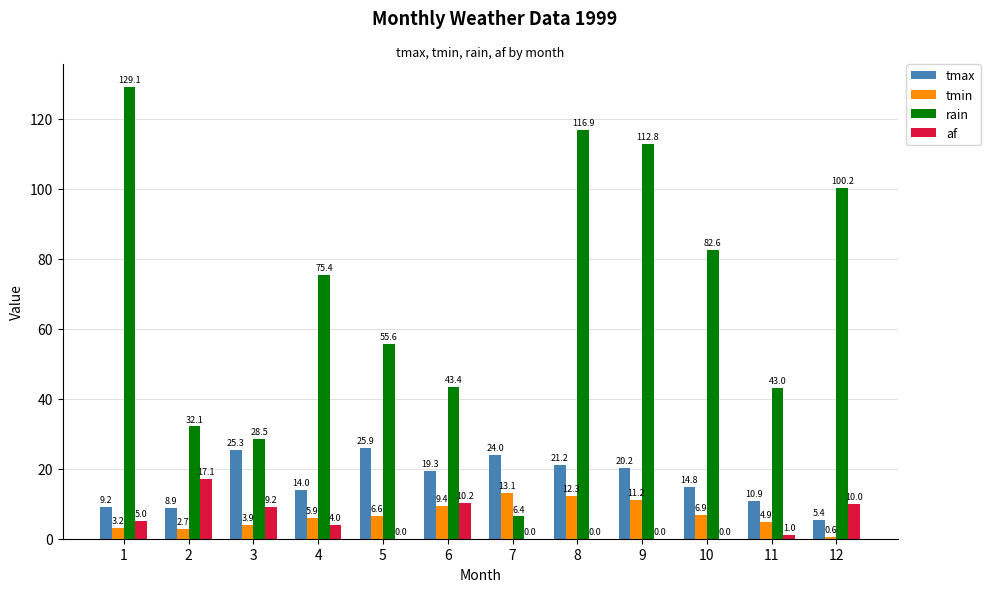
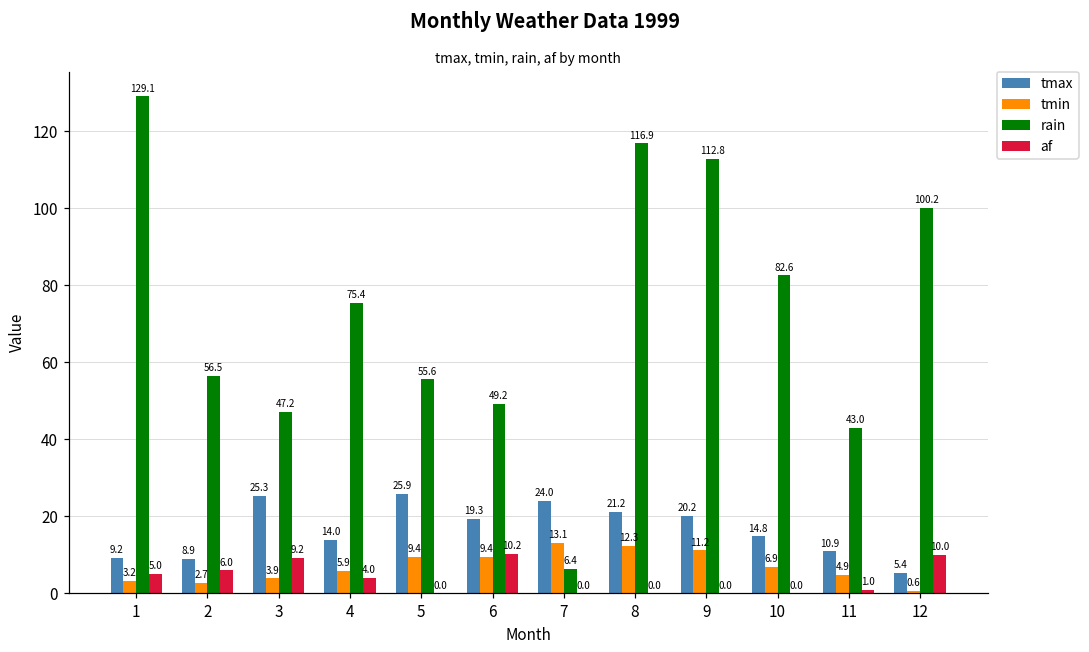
rain, 2: 32.1 -> 56.5
af, 2: 17.1 -> 6.0
rain, 3: 28.5 -> 47.2
tmin, 5: 6.6 -> 9.4
rain, 6: 43.4 -> 49.2
